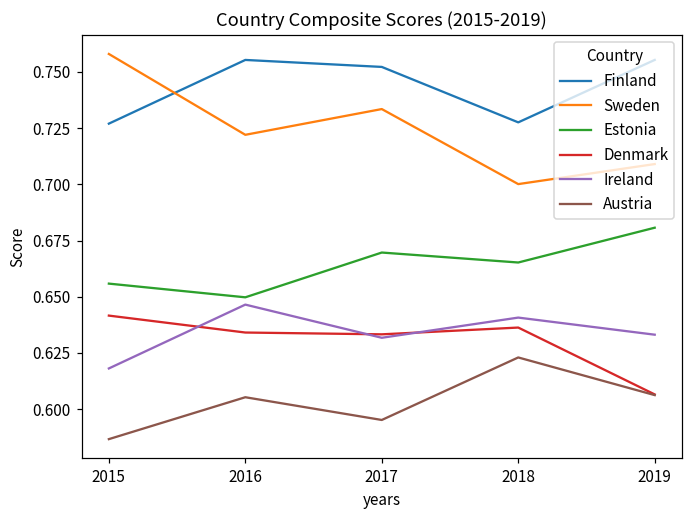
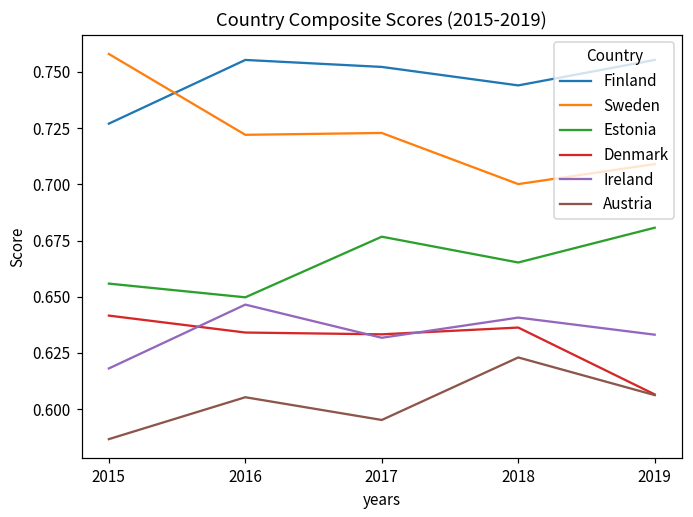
Sweden, 2017: 0.733 -> 0.723
Estonia, 2017: 0.670 -> 0.677
Finland, 2018: 0.728 -> 0.744
